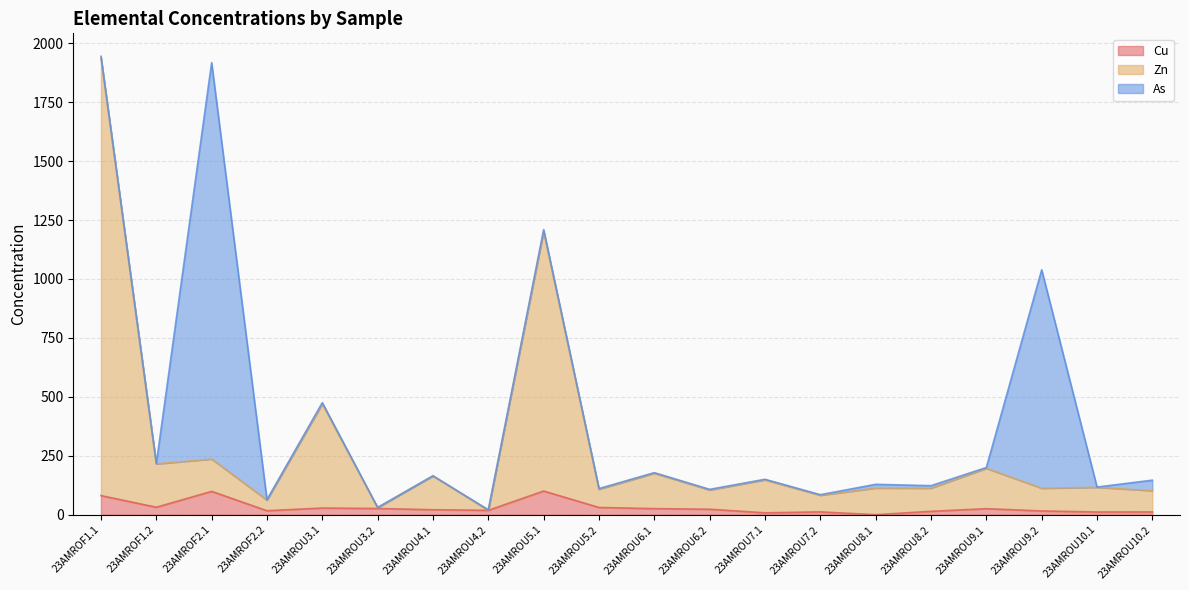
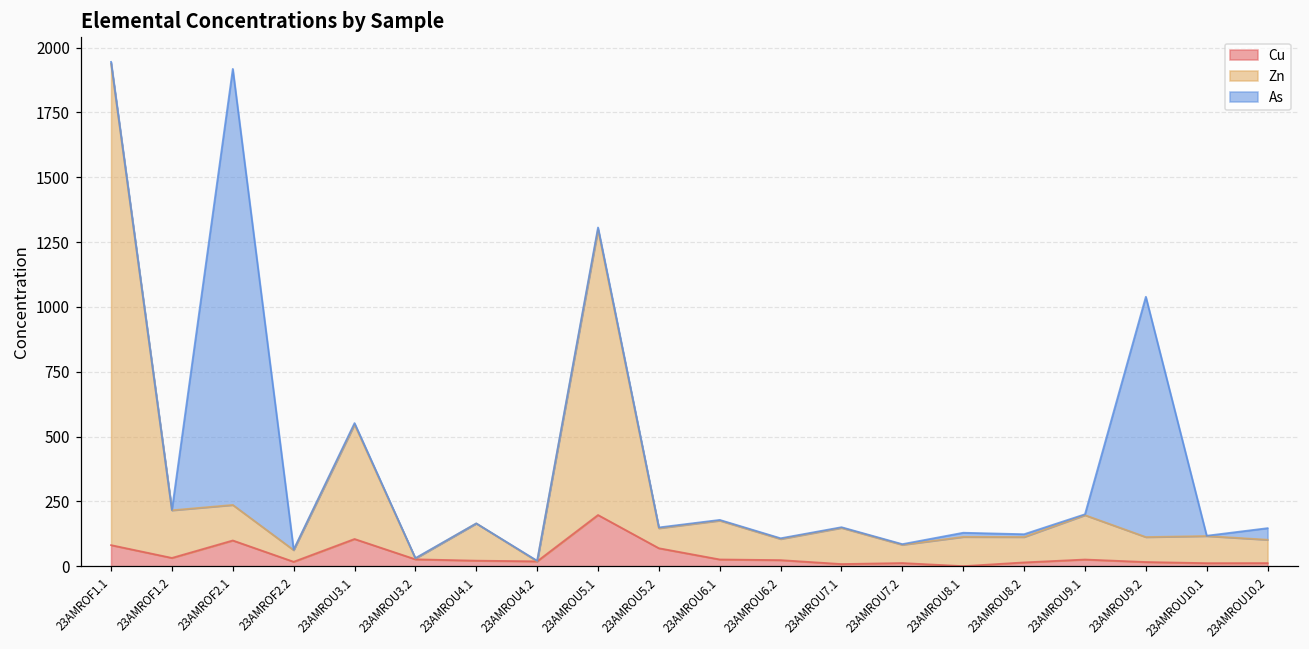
Cu, 23AMROU3.1: 30 -> 110
Cu, 23AMROU5.1: 100 -> 200
Cu, 23AMROU5.2: 30 -> 70
